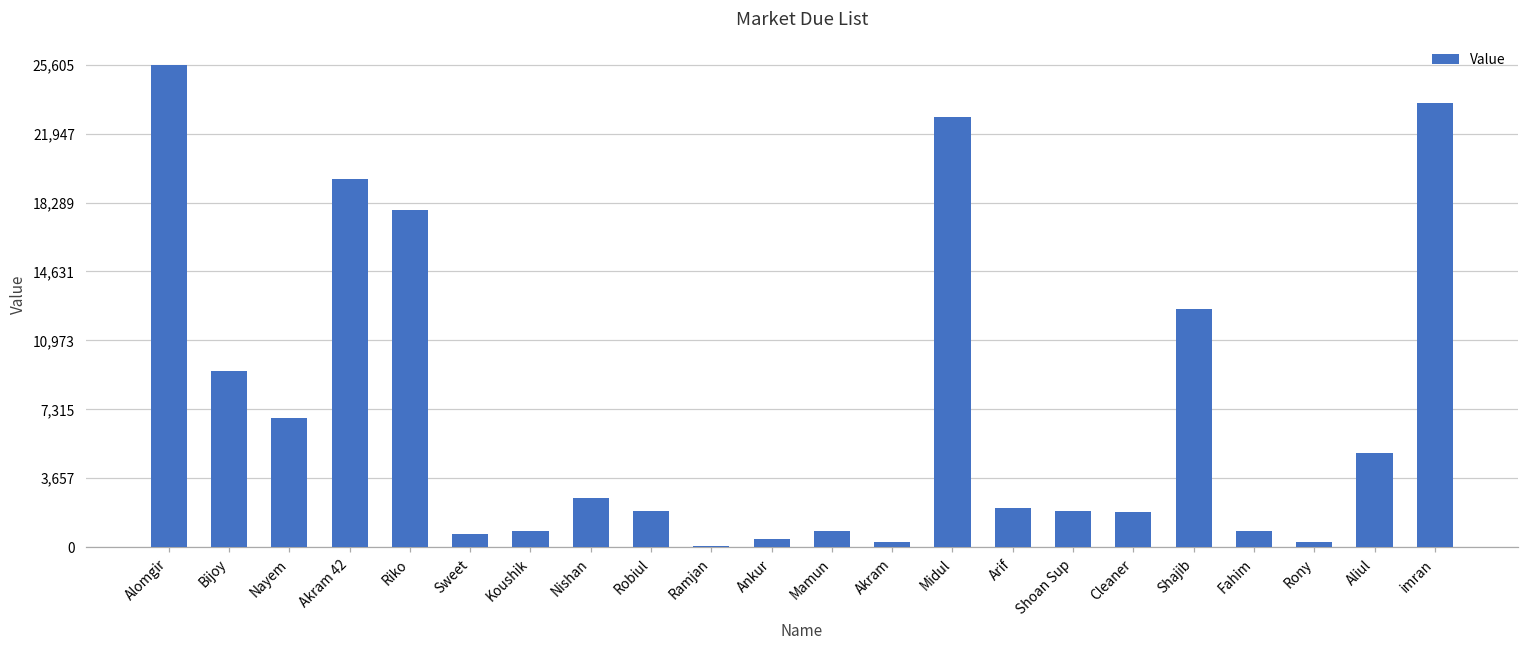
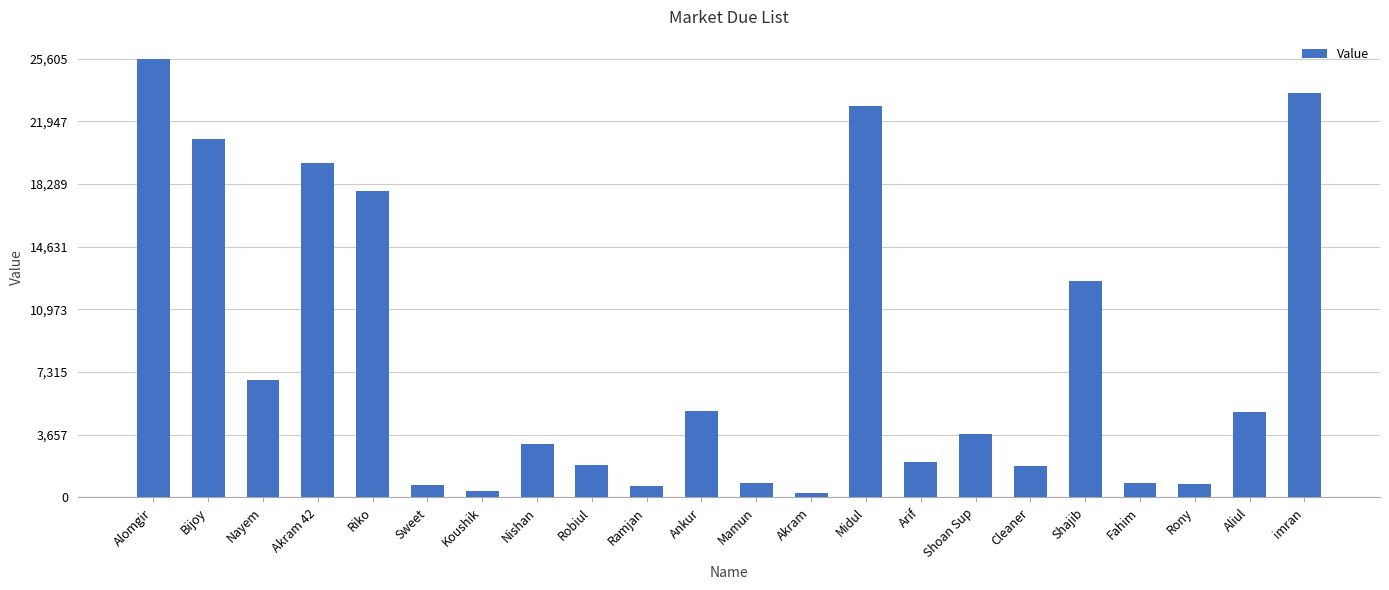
Bijoy: 9,400 -> 20,900
Koushik: 900 -> 400
Nishan: 2,600 -> 3,100
Ramjan: 100 -> 700
Ankur: 400 -> 5,000
Shoan Sup: 1,900 -> 3,700
Rony: 300 -> 800
